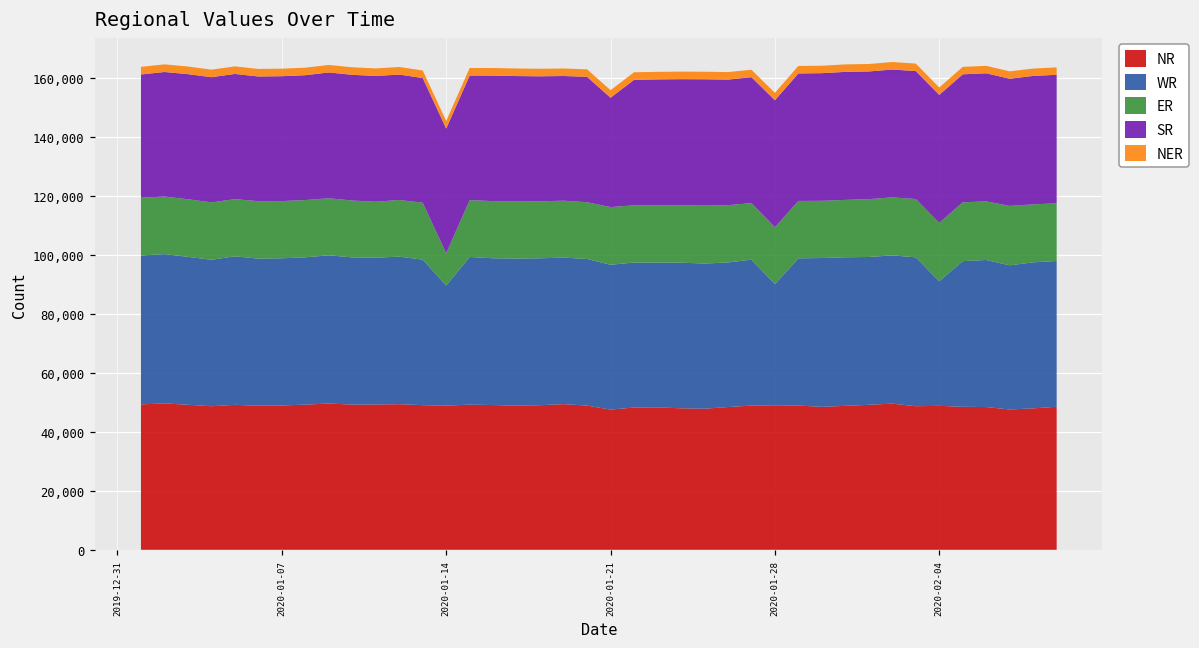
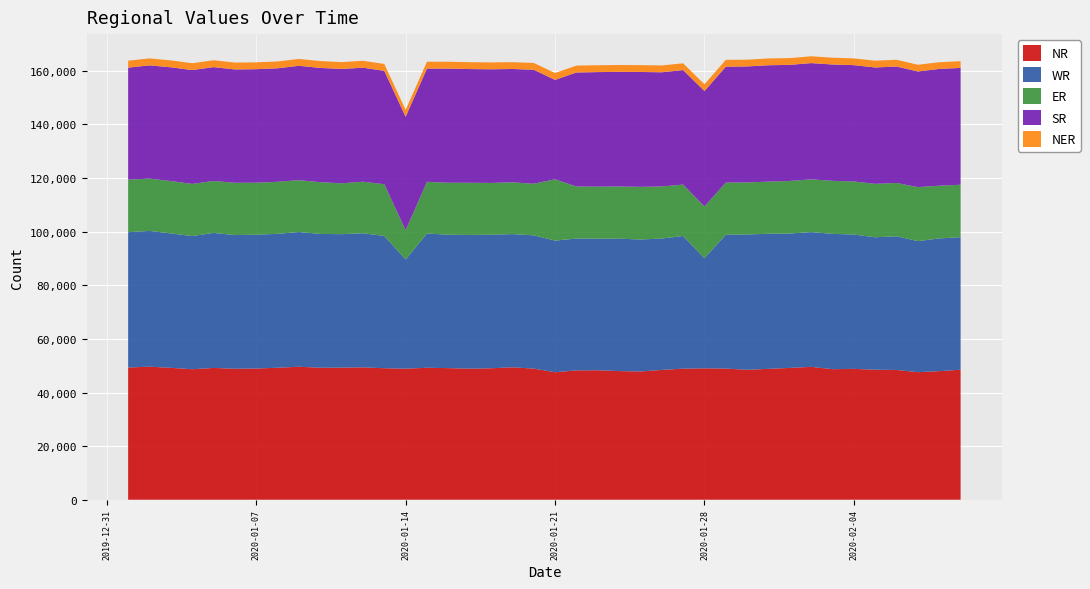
ER, 2020-01-21: 20,000 -> 23,000
WR, 2020-02-04: 42,000 -> 50,000
